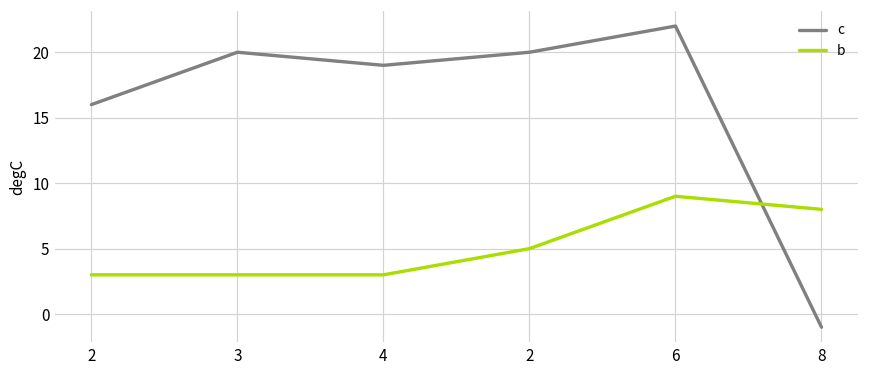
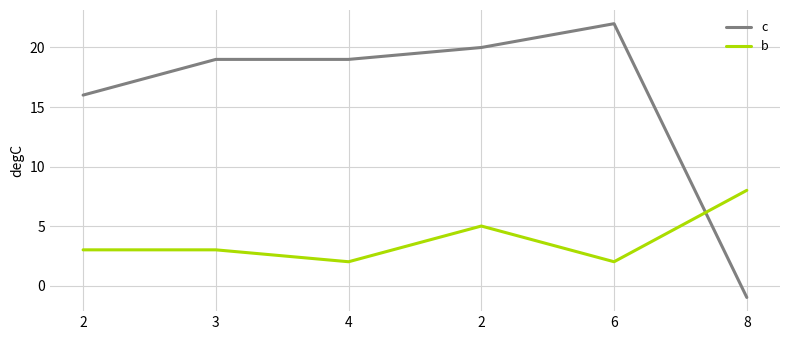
c, 3: 20 -> 19
b, 4: 3 -> 2
b, 6: 9 -> 2
